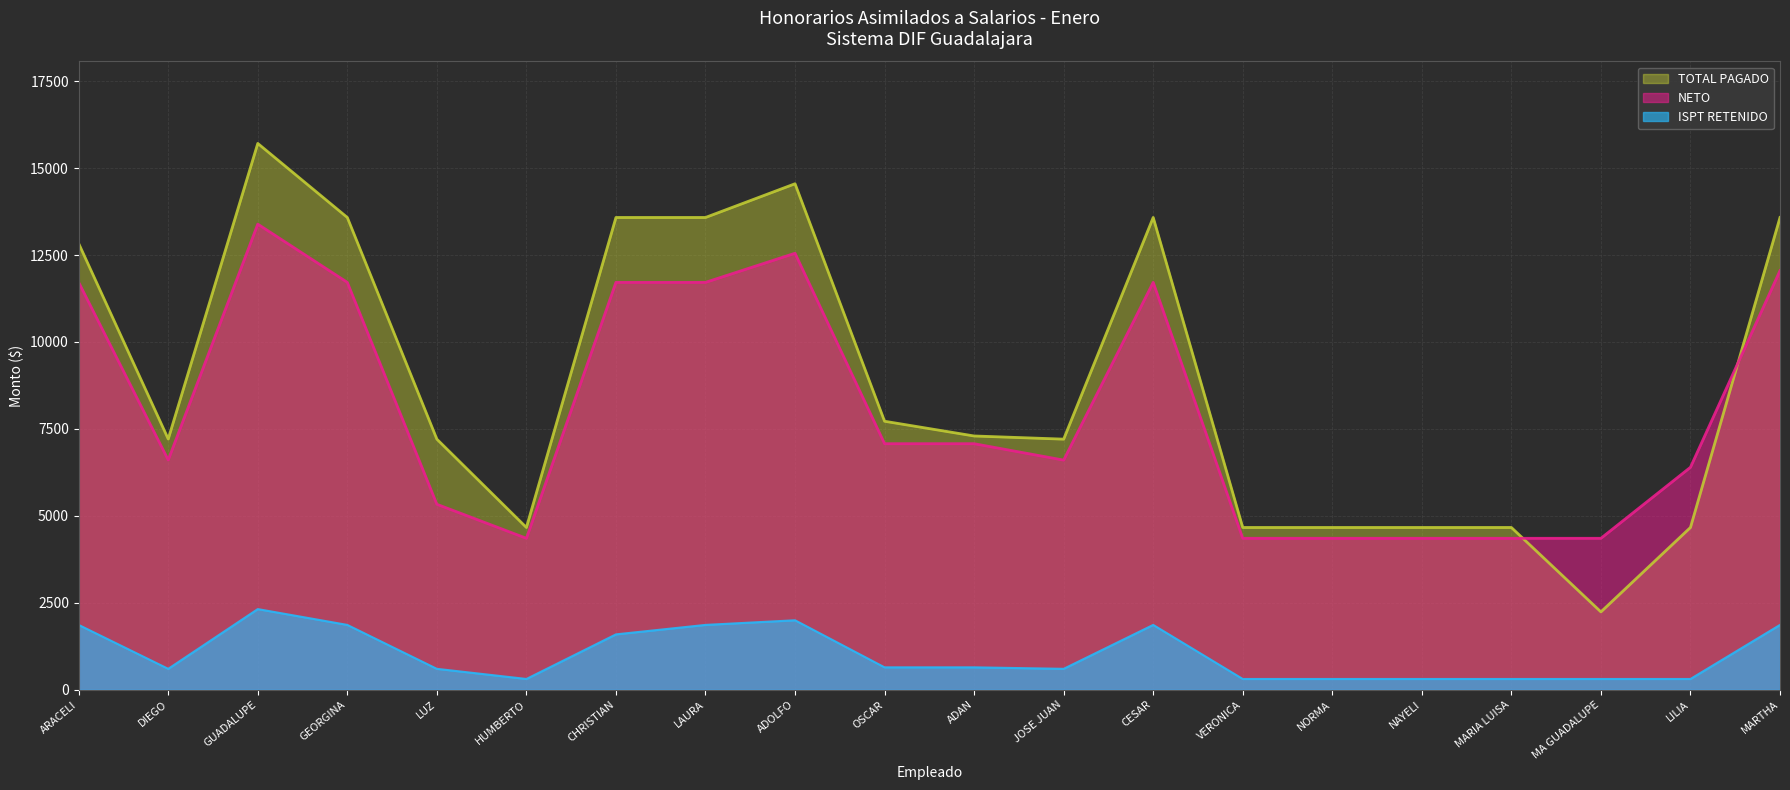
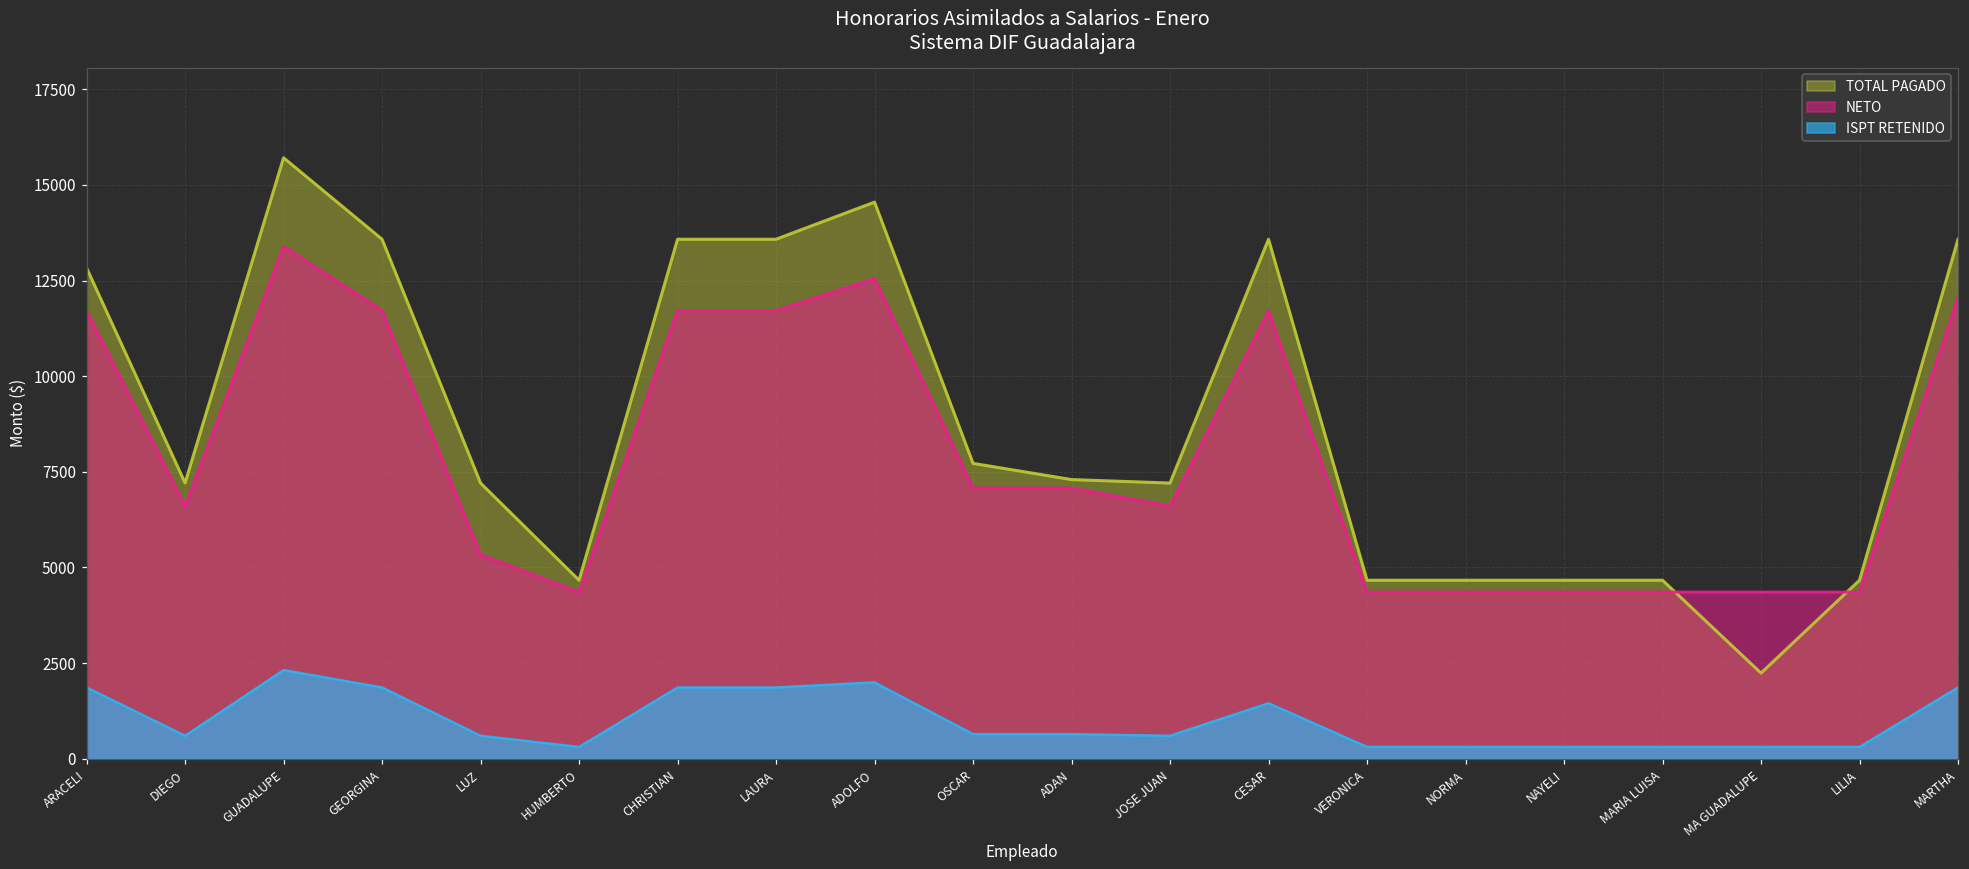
ISPT RETENIDO, CHRISTIAN: 1600 -> 1900
ISPT RETENIDO, CESAR: 1900 -> 1500
NETO, LILIA: 6400 -> 4400
